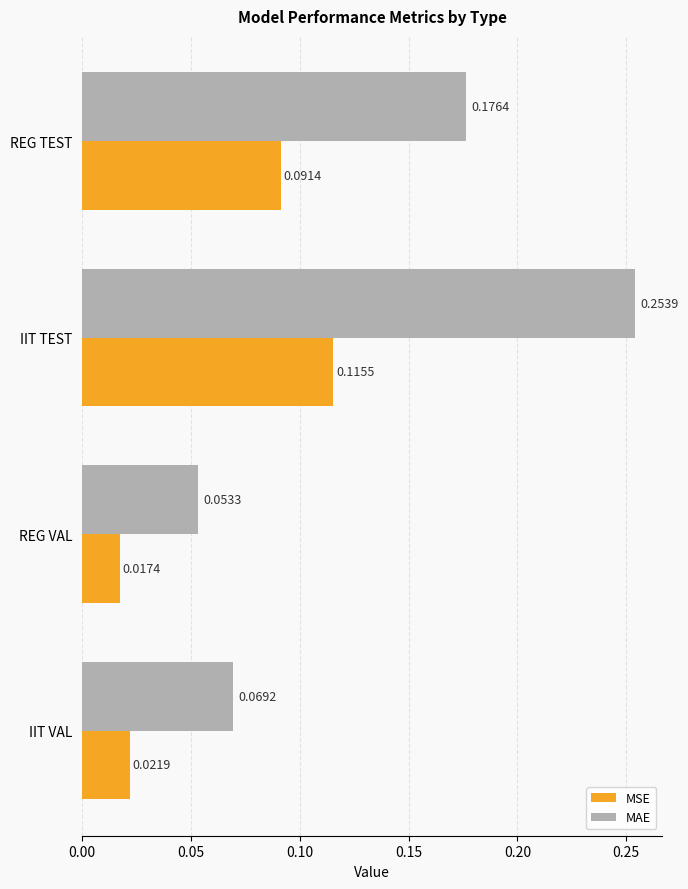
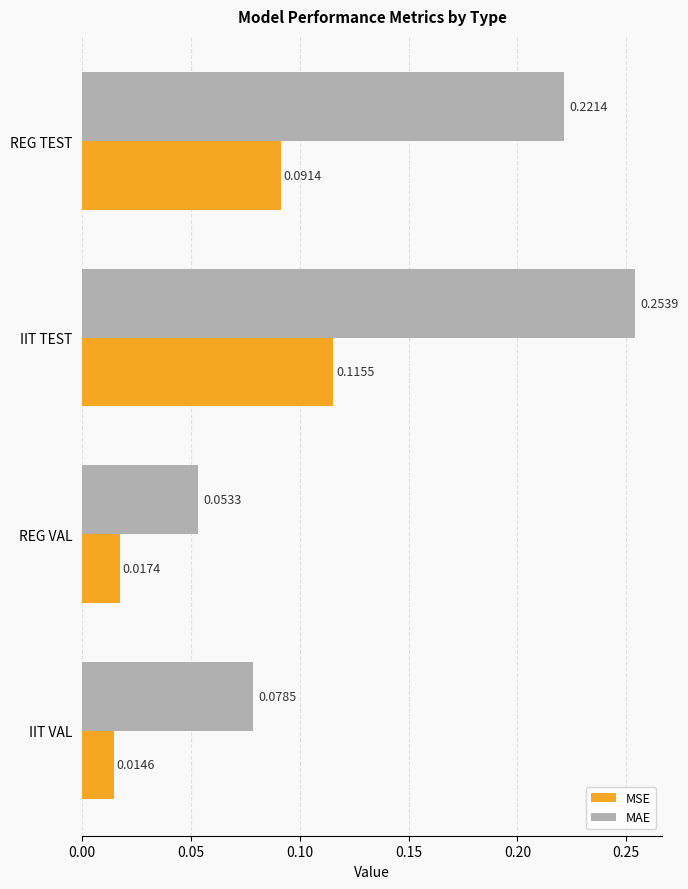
MAE, REG TEST: 0.1764 -> 0.2214
MAE, IIT VAL: 0.0692 -> 0.0785
MSE, IIT VAL: 0.0219 -> 0.0146
